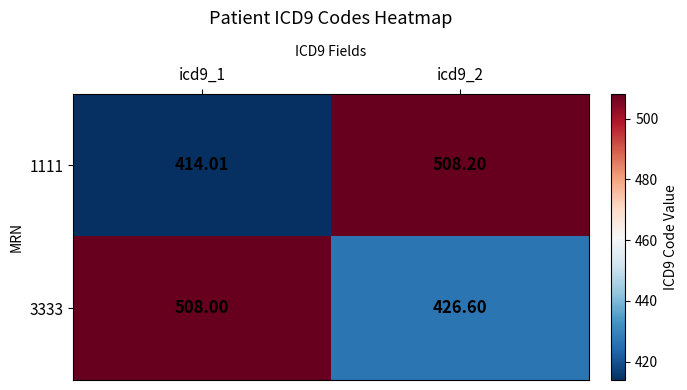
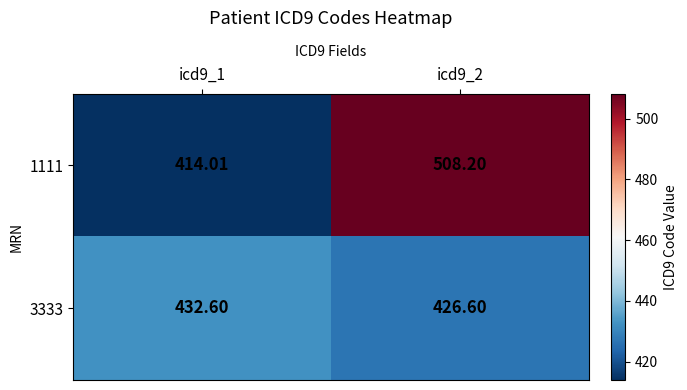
3333, icd9_1: 508.00 -> 432.60
